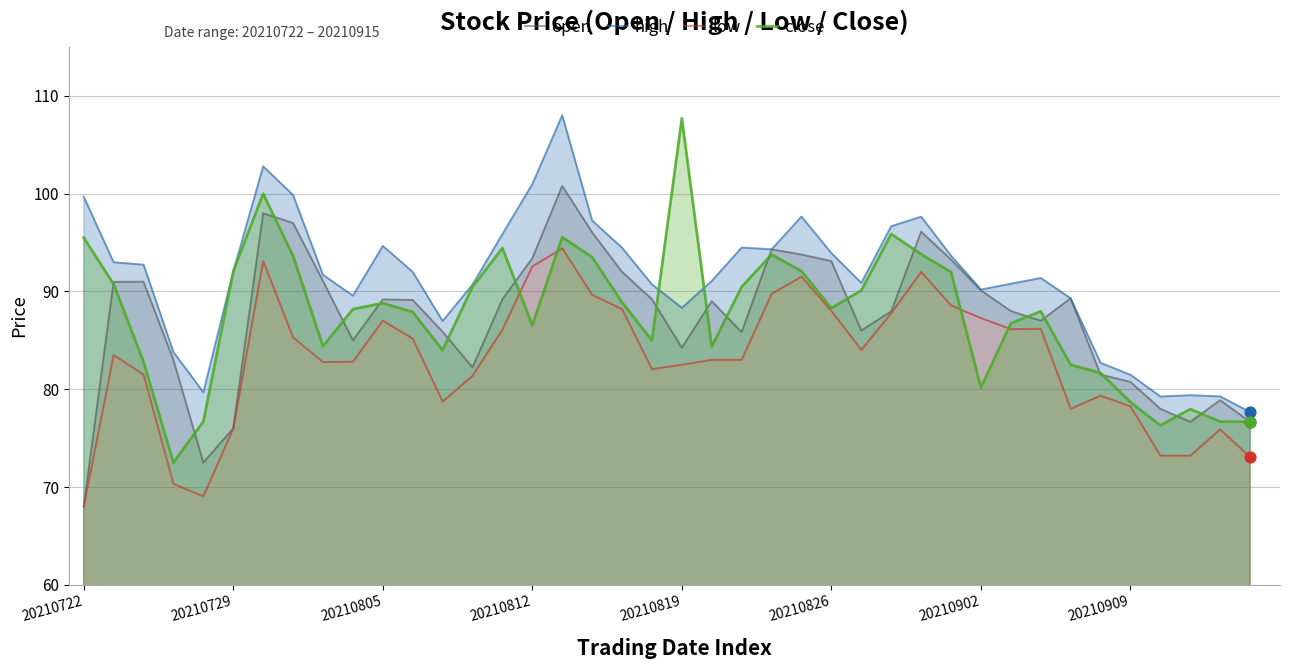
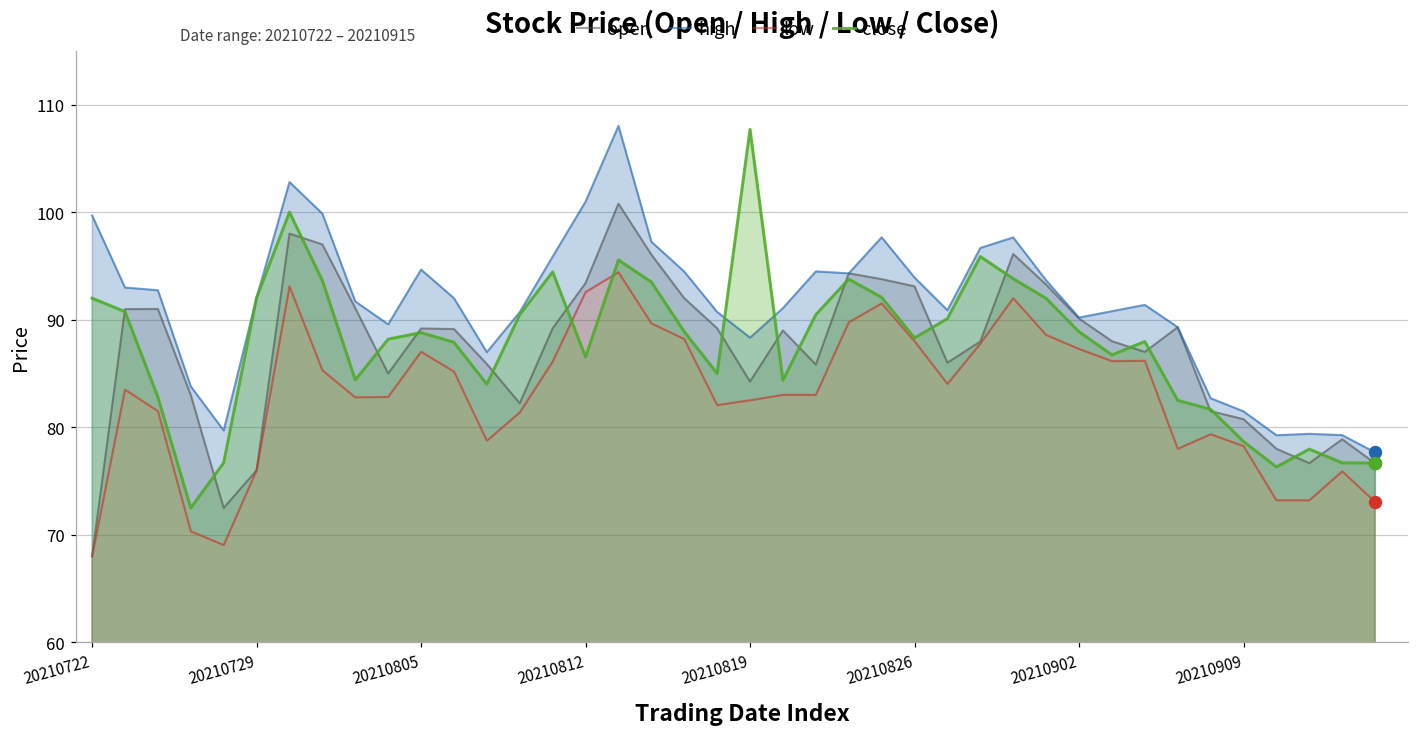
close, 20210722: 96 -> 92
close, 20210902: 80 -> 89
